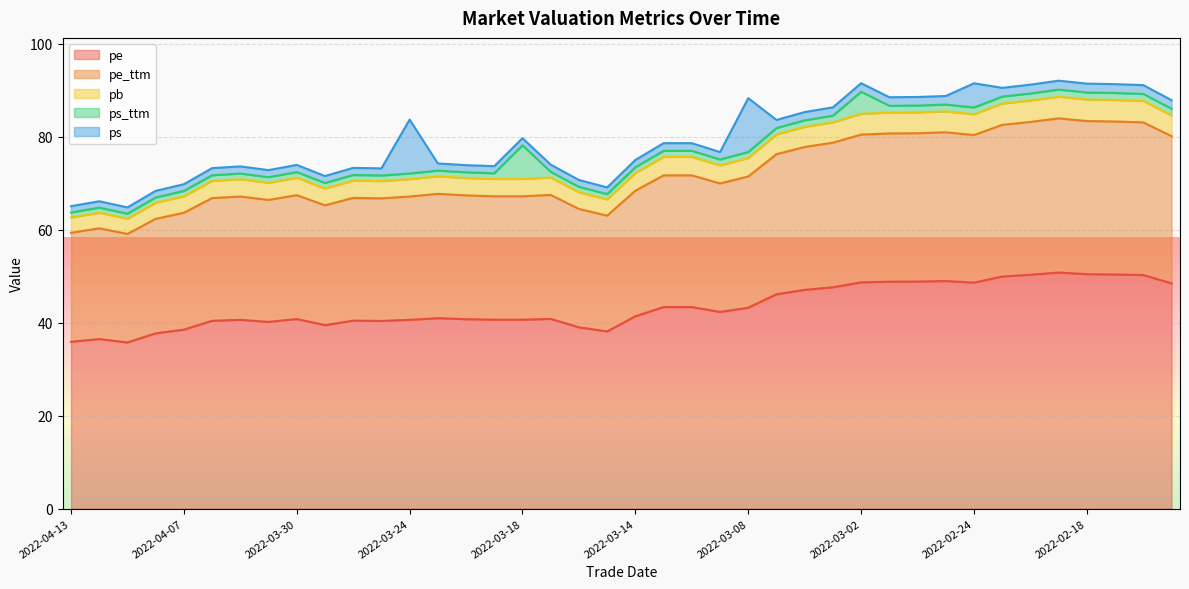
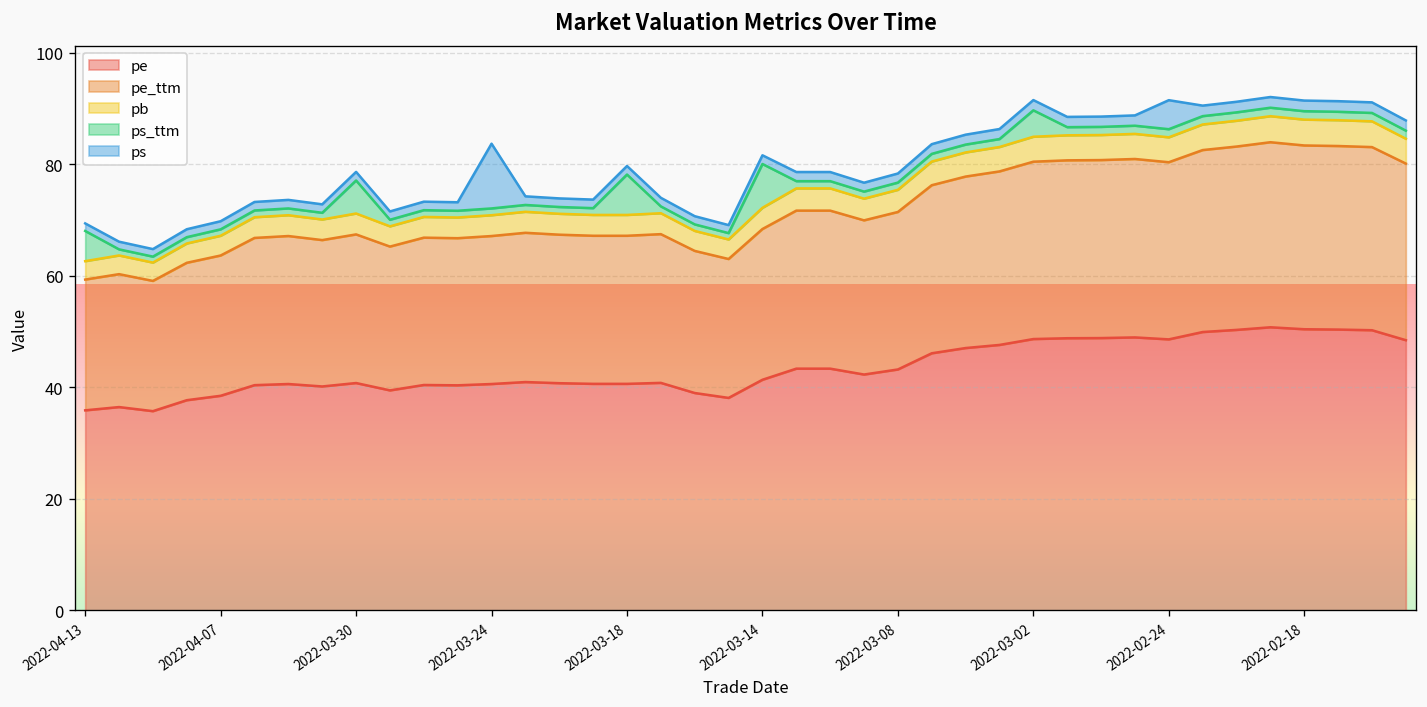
ps_ttm, 2022-04-13: 1 -> 5
ps_ttm, 2022-03-30: 1 -> 6
ps_ttm, 2022-03-14: 1 -> 8
ps, 2022-03-08: 12 -> 2
